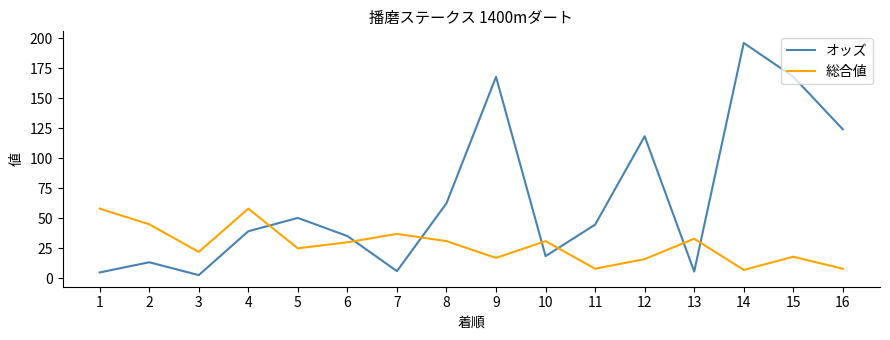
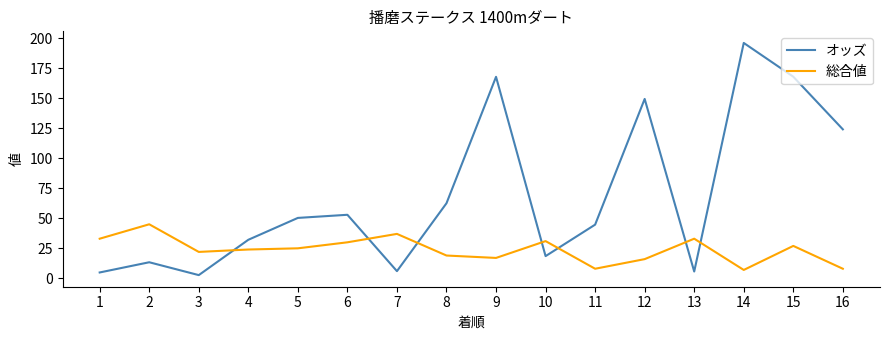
総合値, 1: 58 -> 33
オッズ, 4: 39 -> 32
総合値, 4: 58 -> 24
オッズ, 6: 35 -> 53
総合値, 8: 31 -> 19
オッズ, 12: 118 -> 149
総合値, 15: 18 -> 27
